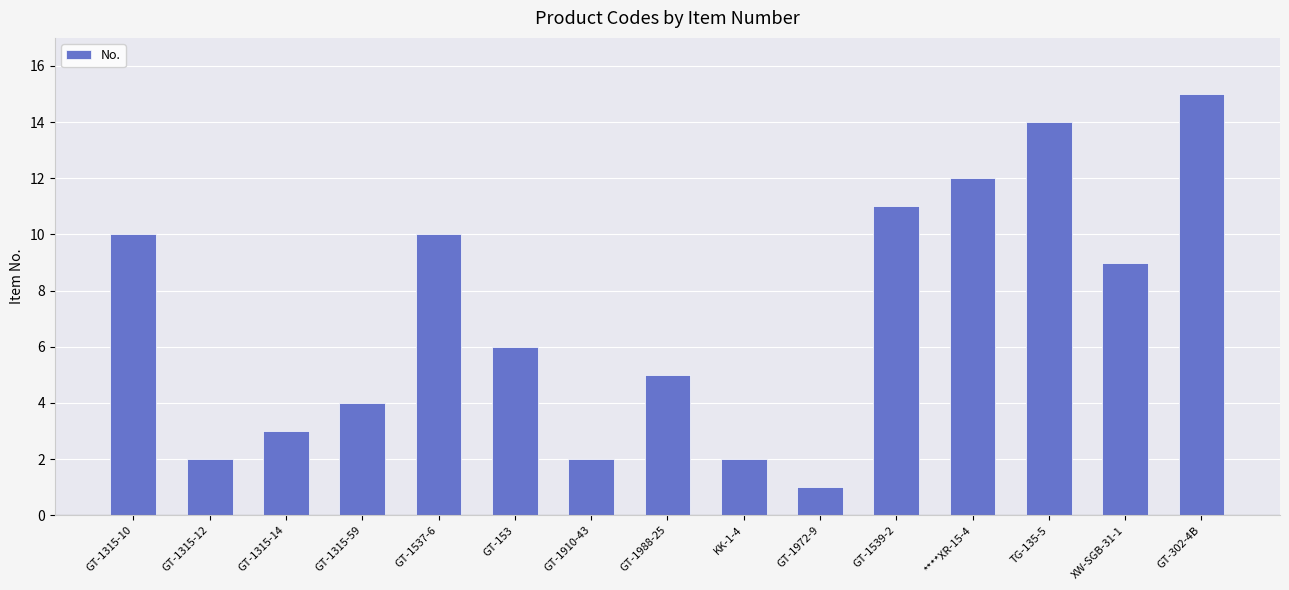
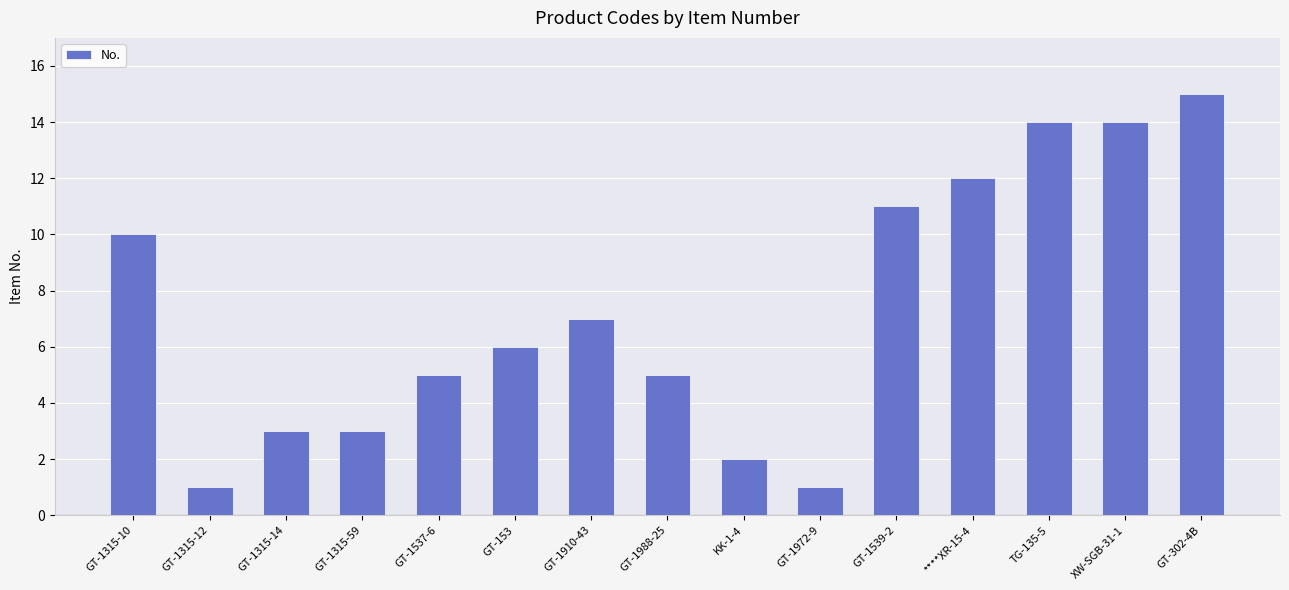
GT-1315-12: 2 -> 1
GT-1315-59: 4 -> 3
GT-1537-6: 10 -> 5
GT-1910-43: 2 -> 7
XW-SGB-31-1: 9 -> 14
